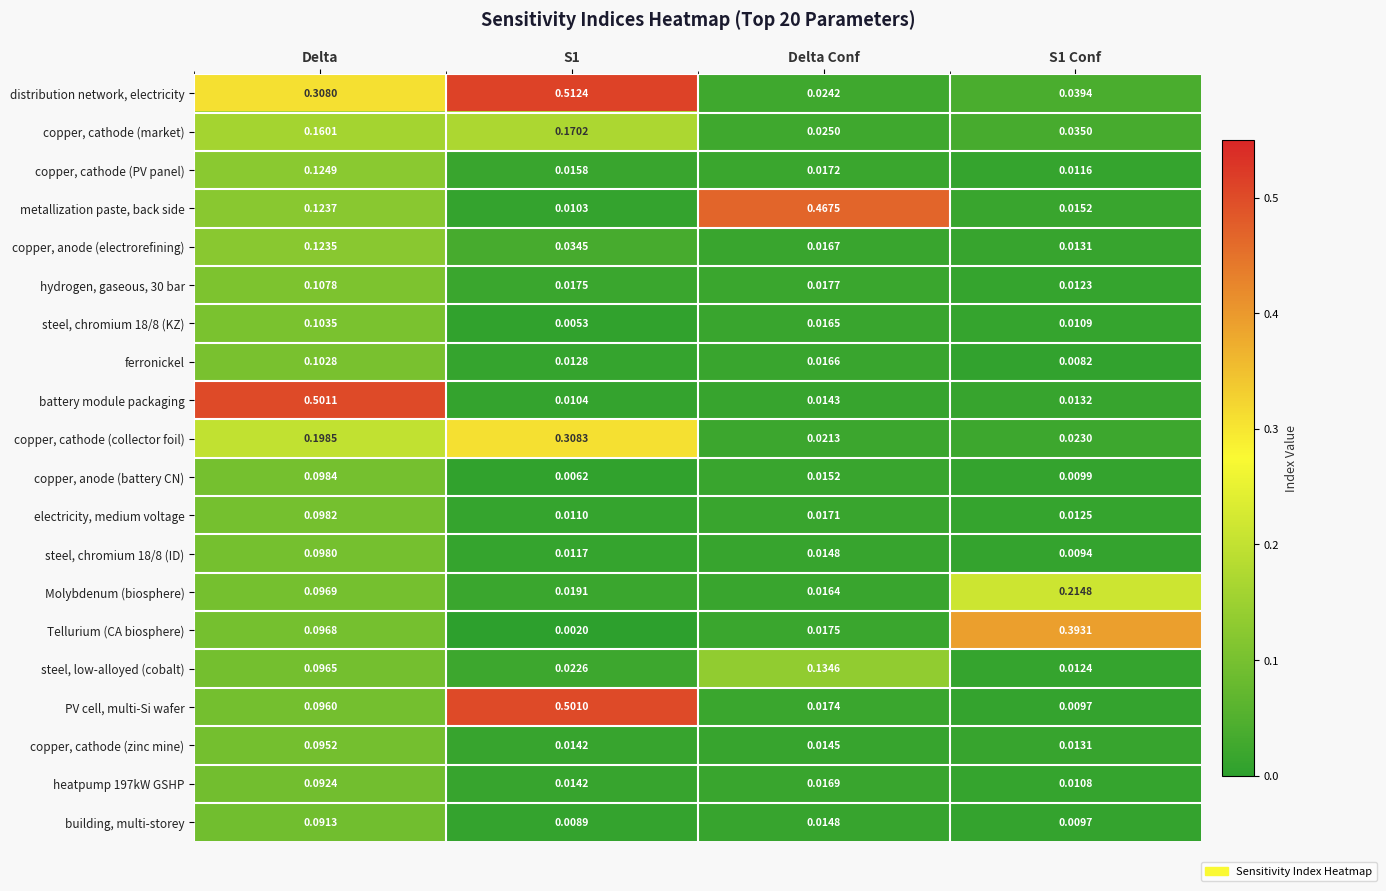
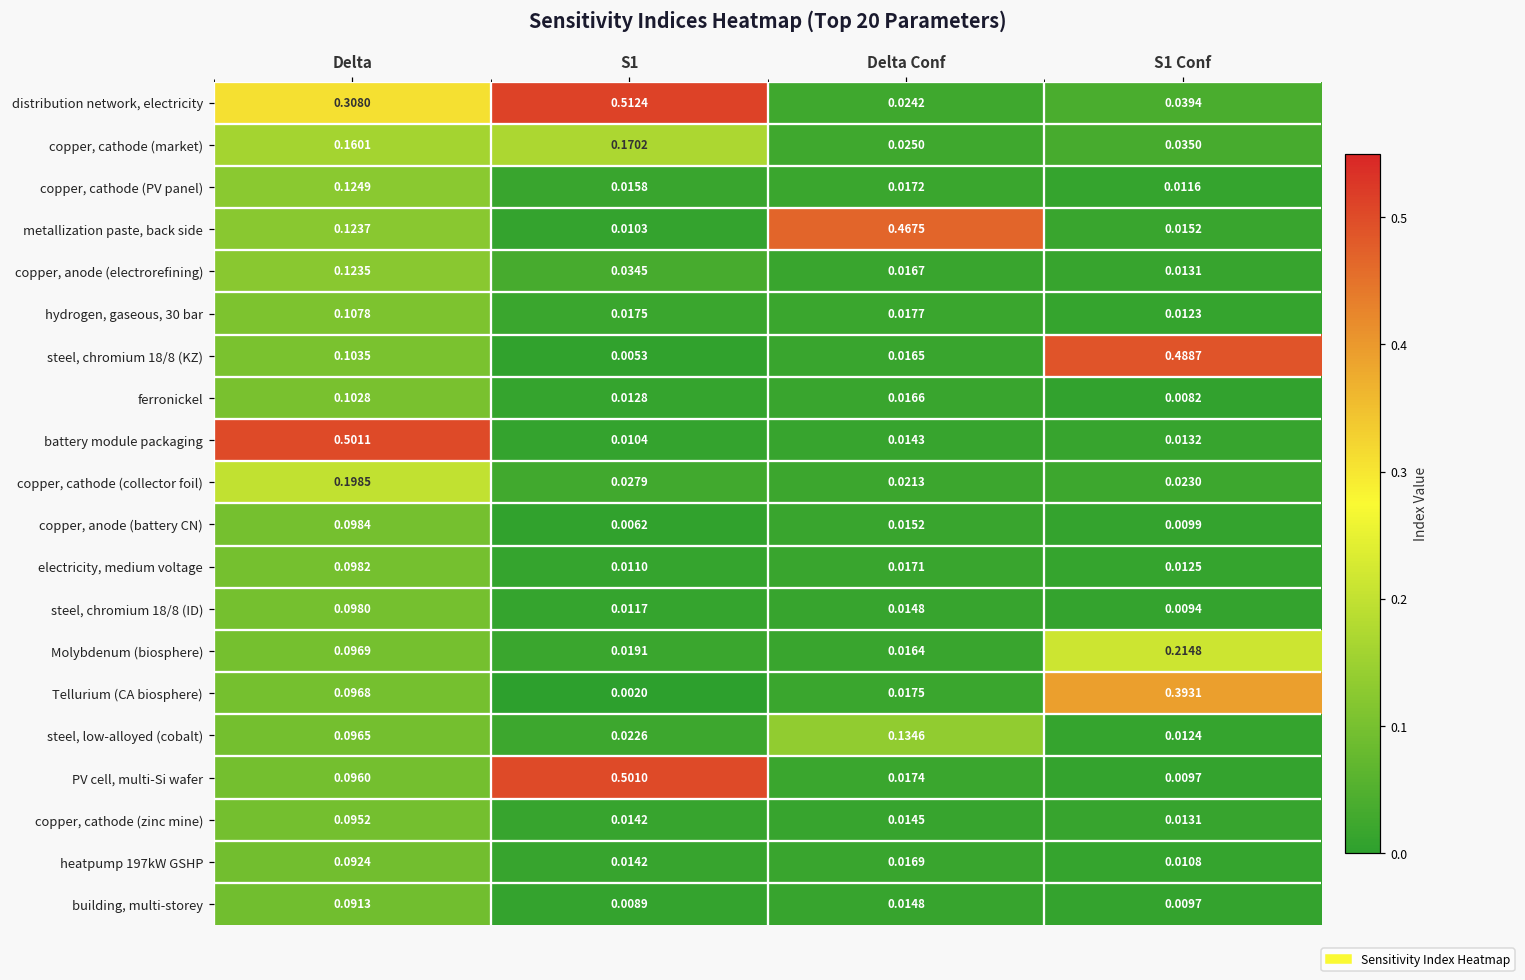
steel, chromium 18/8 (KZ), S1 Conf: 0.0109 -> 0.4887
copper, cathode (collector foil), S1: 0.3083 -> 0.0279
